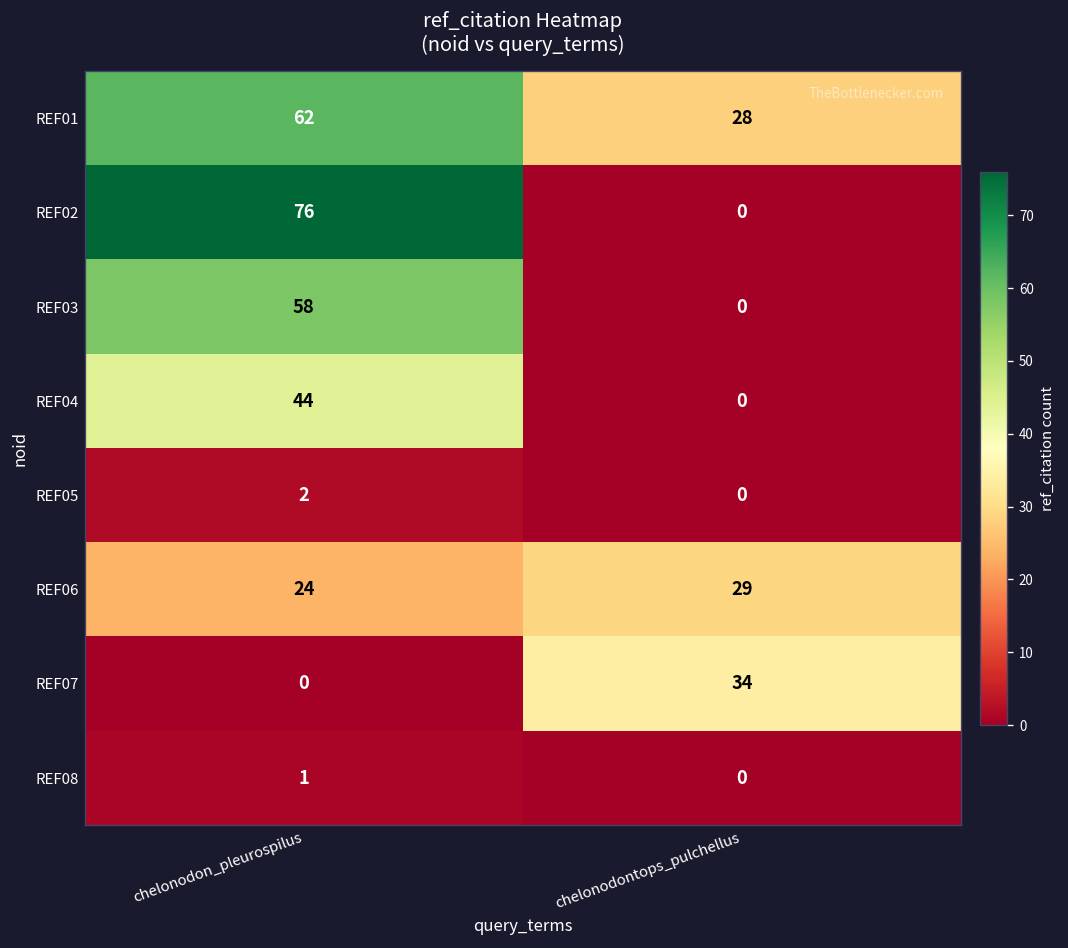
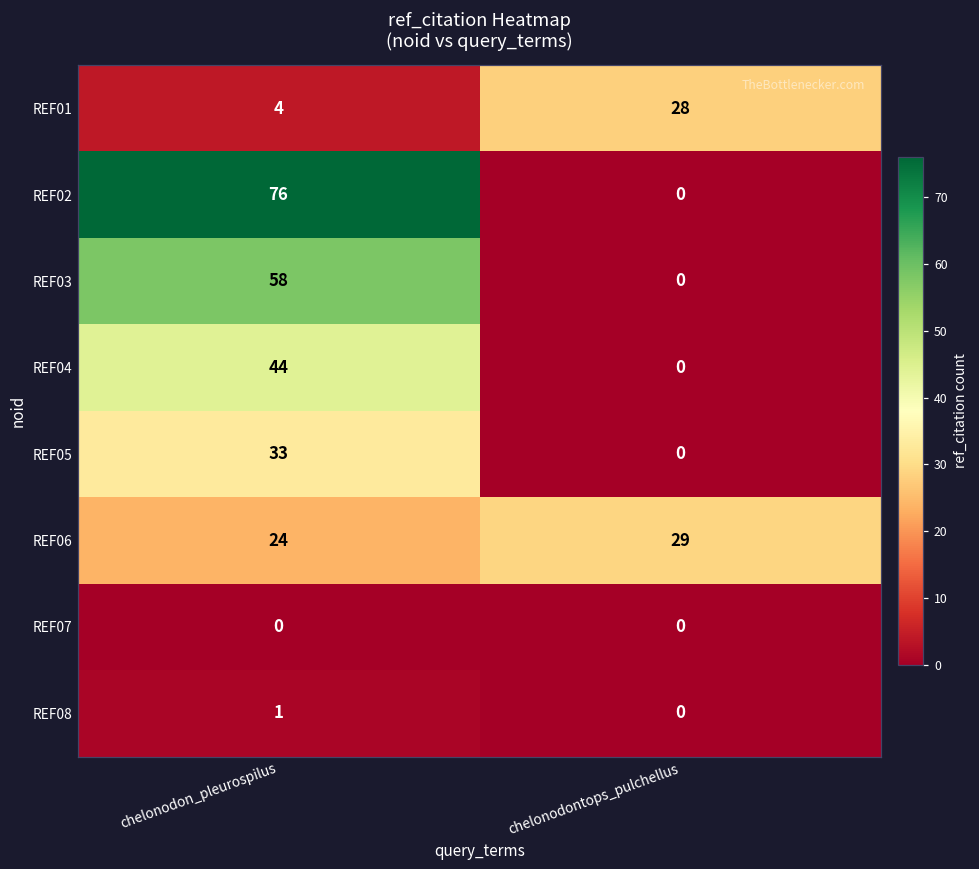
REF01, chelonodon_pleurospilus: 62 -> 4
REF05, chelonodon_pleurospilus: 2 -> 33
REF07, chelonodontops_pulchellus: 34 -> 0
